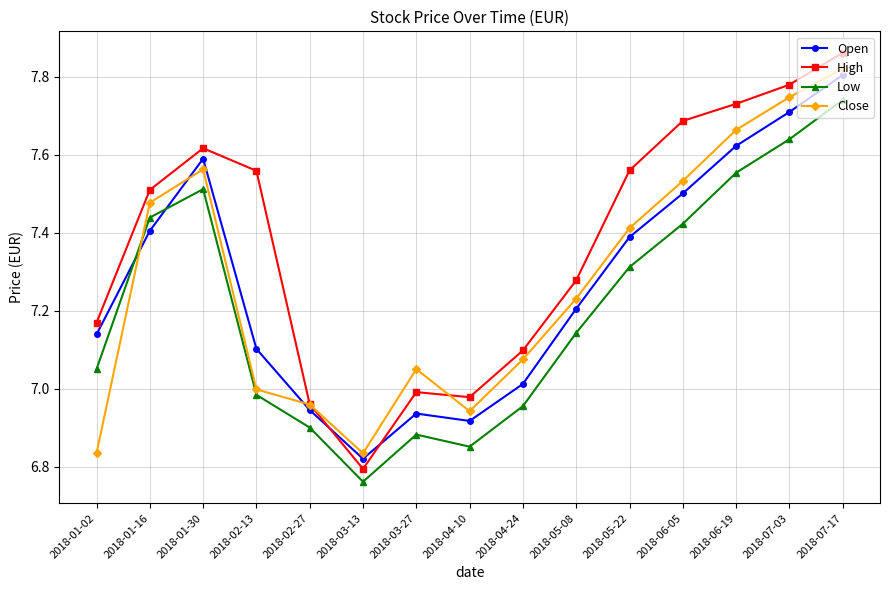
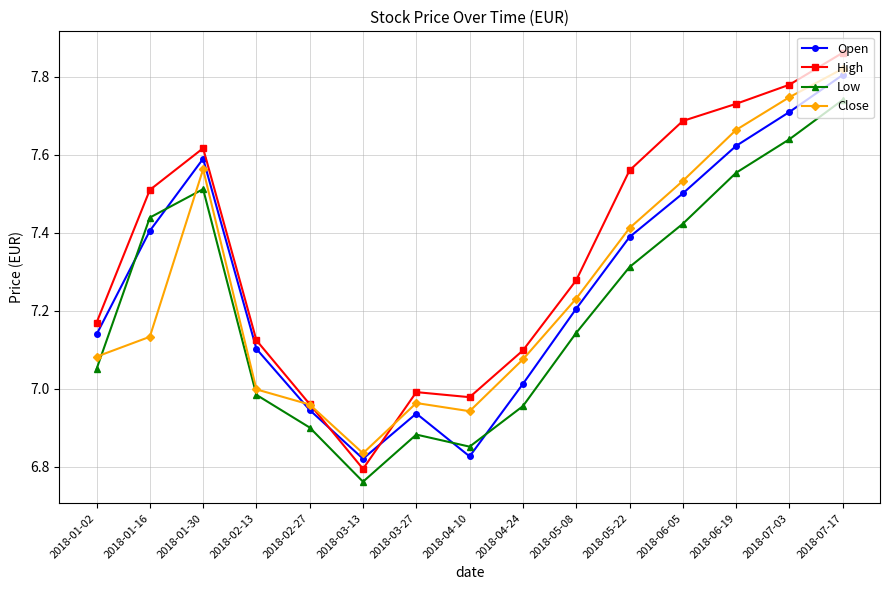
Close, 2018-01-02: 6.83 -> 7.08
Close, 2018-01-16: 7.48 -> 7.13
High, 2018-02-13: 7.56 -> 7.12
Close, 2018-03-27: 7.05 -> 6.96
Open, 2018-04-10: 6.92 -> 6.83
